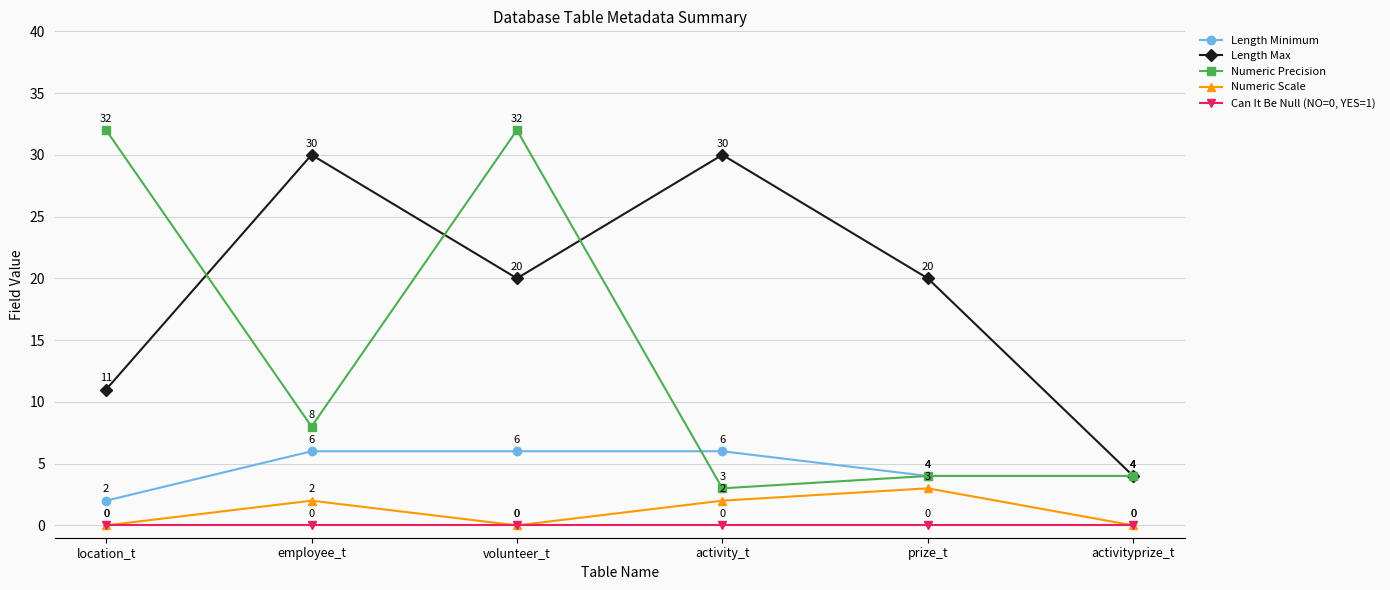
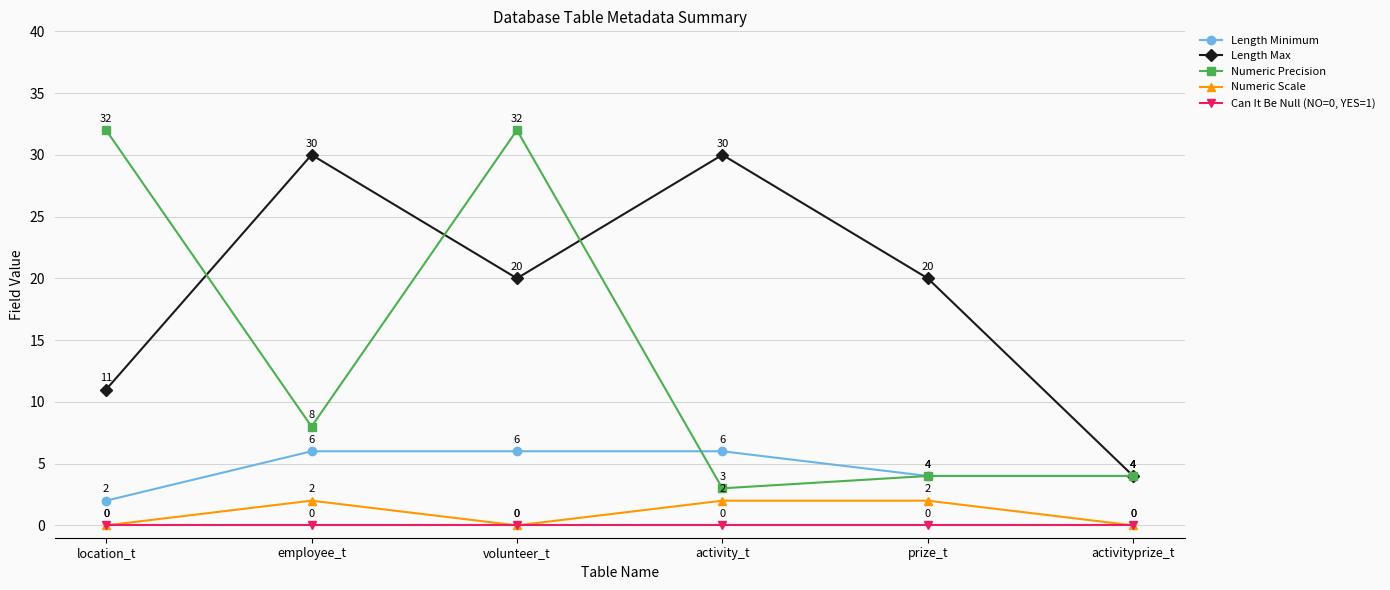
Numeric Scale, prize_t: 3 -> 2
